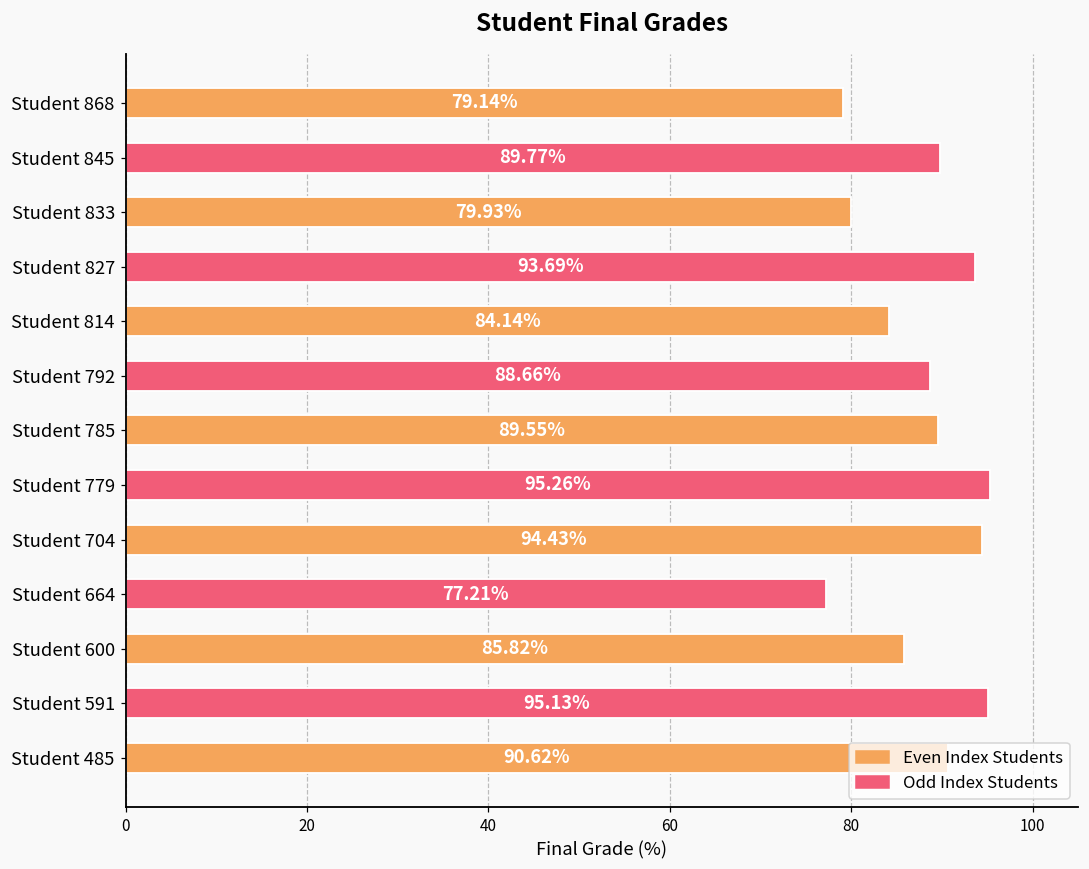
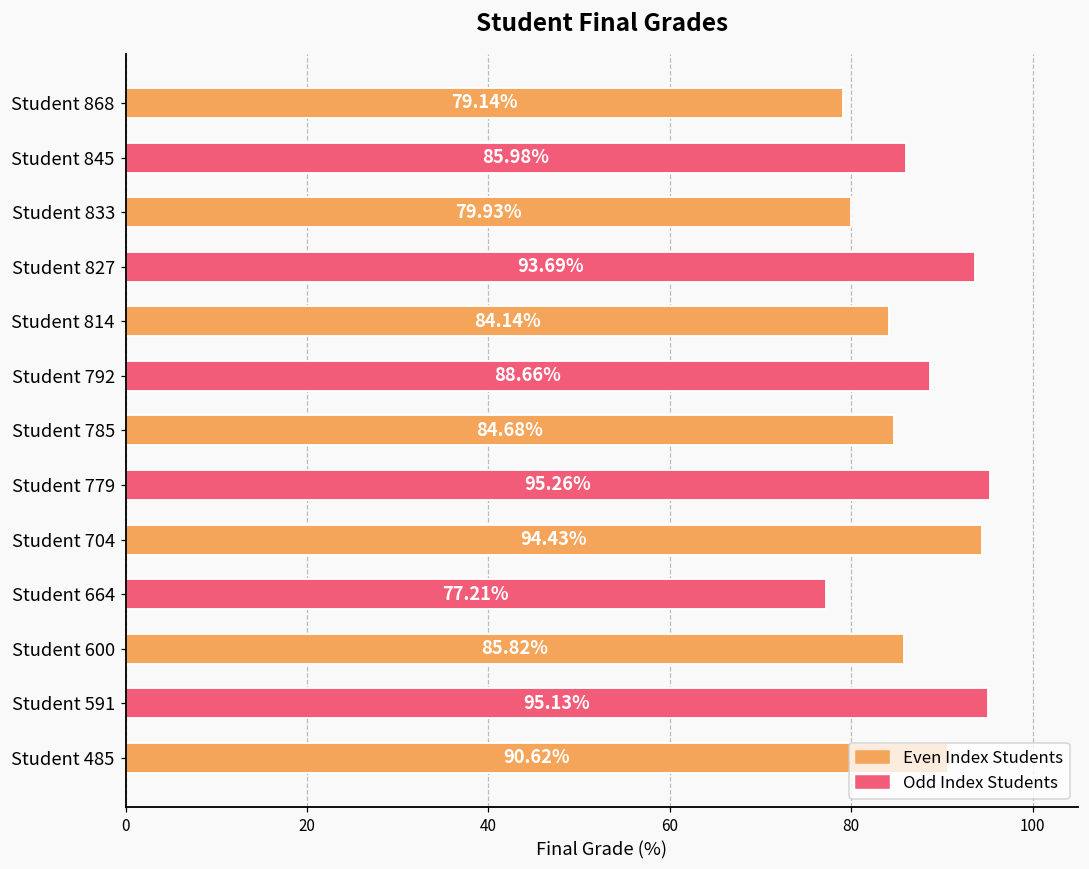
Student 845: 89.77% -> 85.98%
Student 785: 89.55% -> 84.68%
